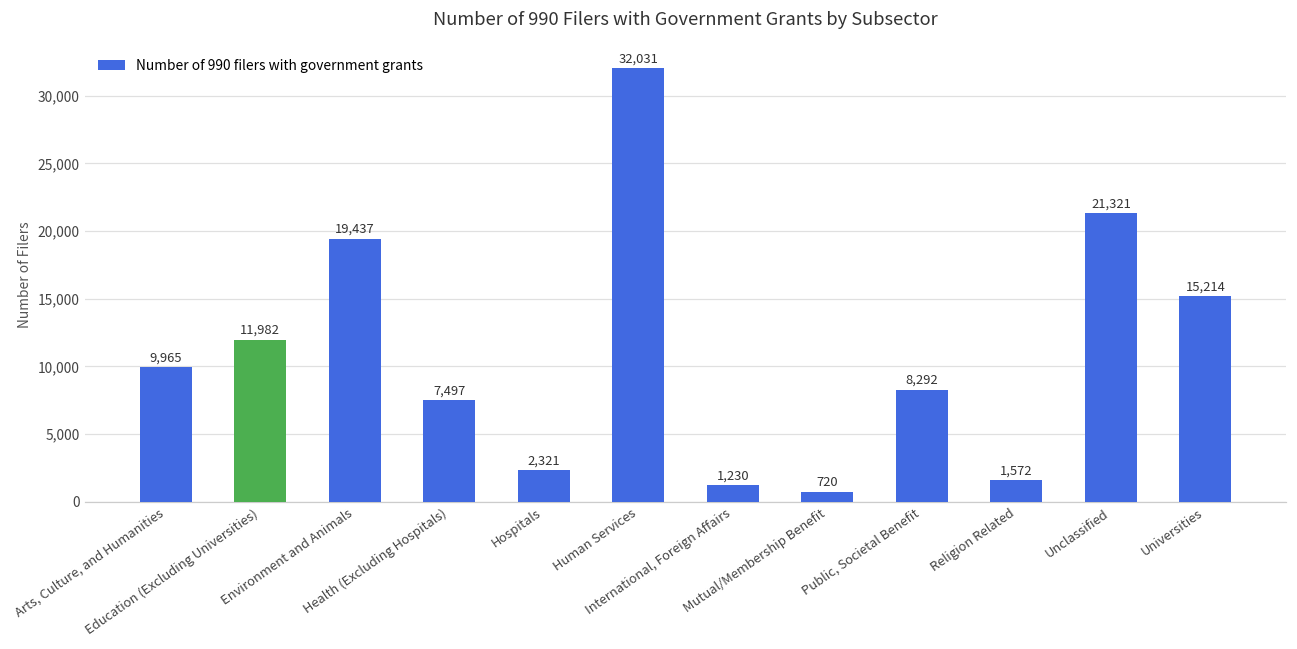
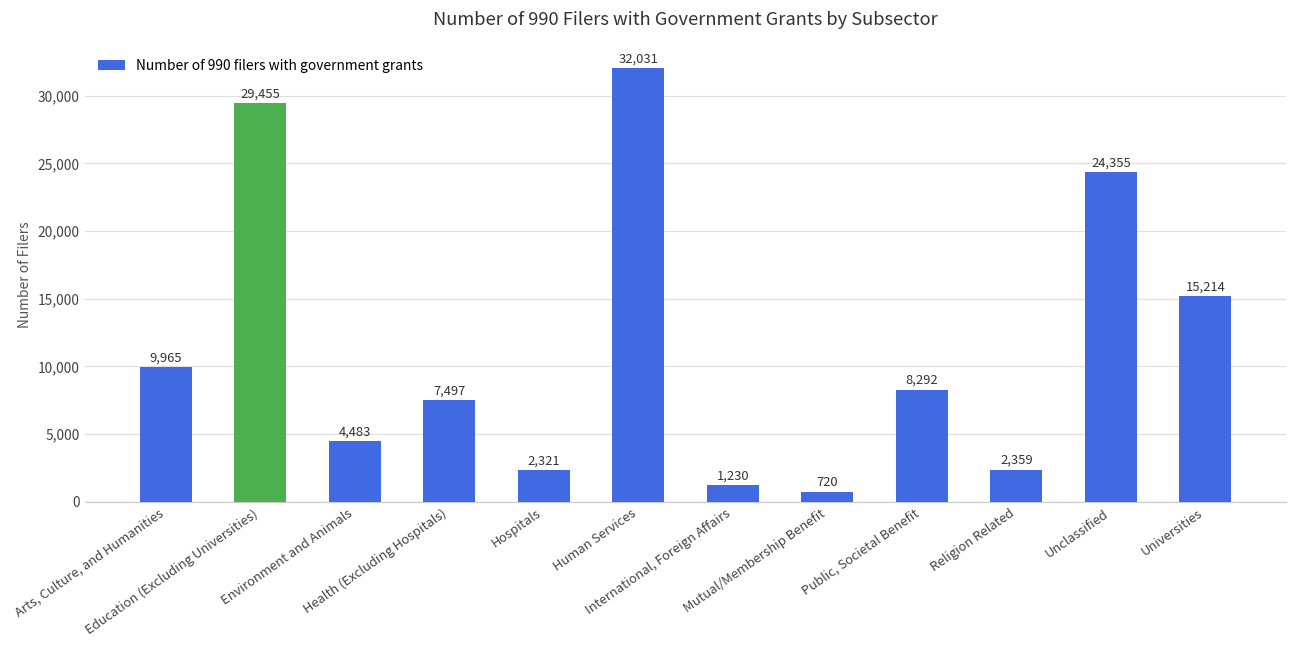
Education (Excluding Universities): 11,982 -> 29,455
Environment and Animals: 19,437 -> 4,483
Religion Related: 1,572 -> 2,359
Unclassified: 21,321 -> 24,355
